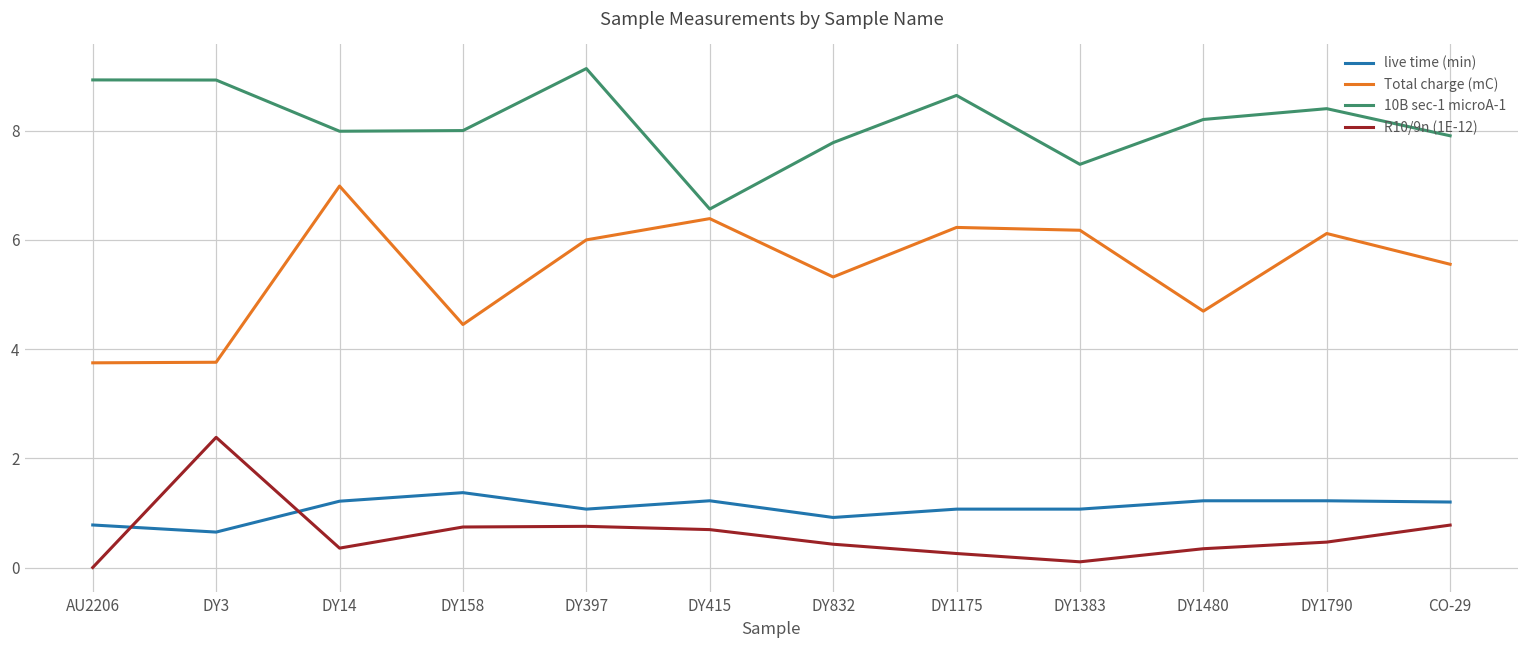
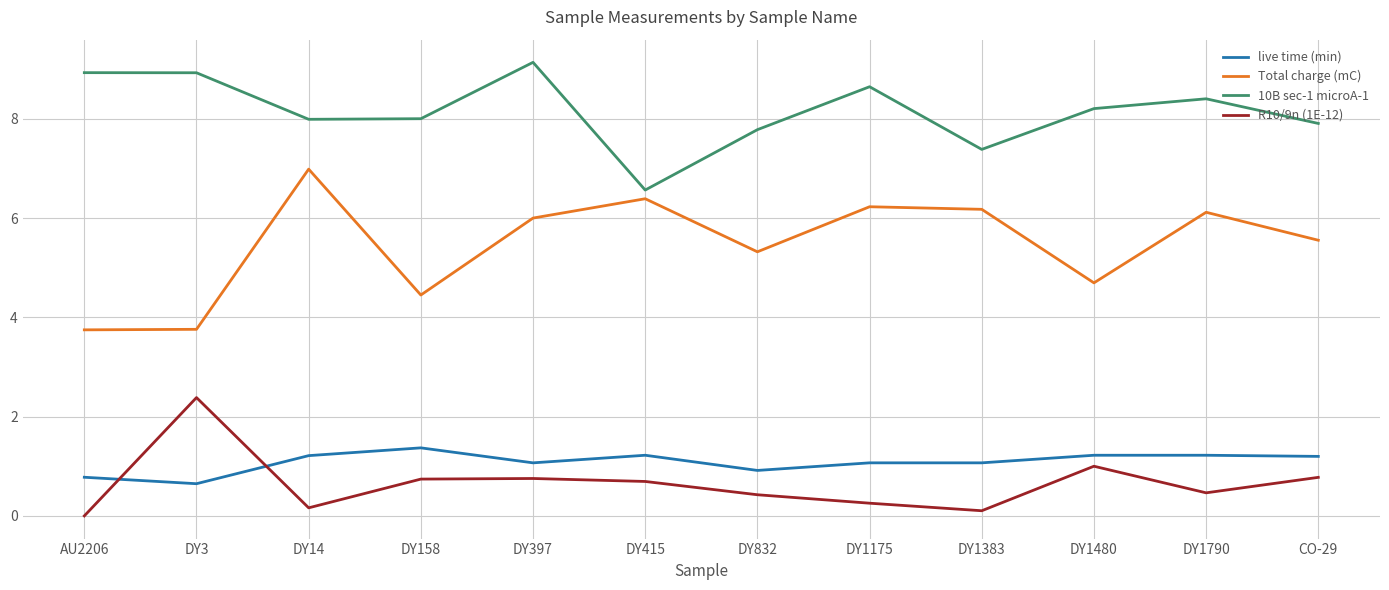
R10/9n (1E-12), DY14: 0.4 -> 0.2
R10/9n (1E-12), DY1480: 0.3 -> 1.0
